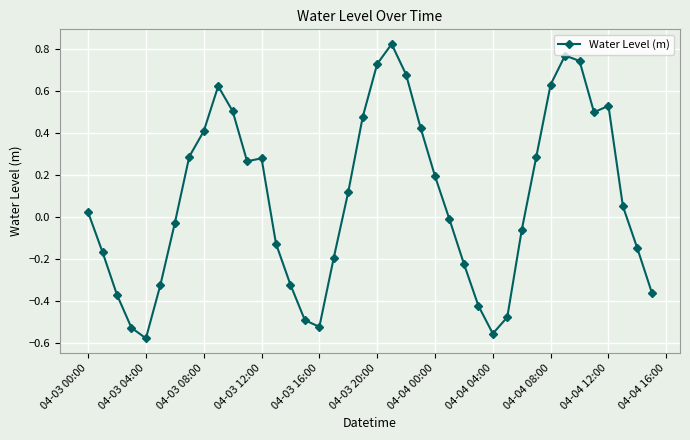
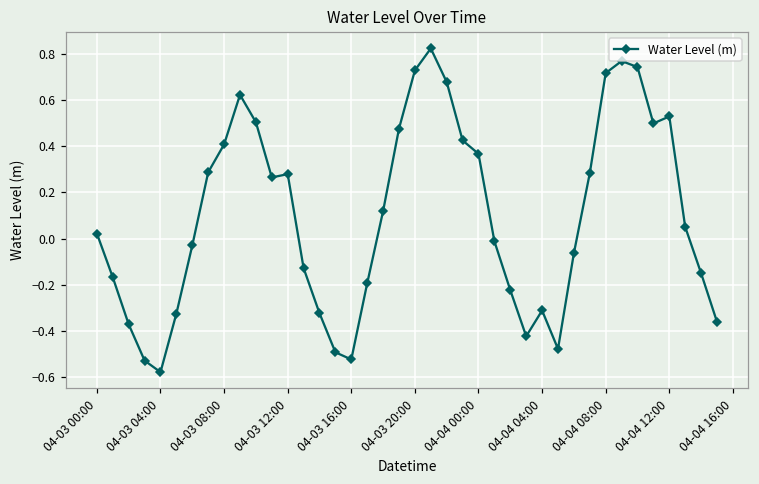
04-04 00:00: 0.19 -> 0.37
04-04 04:00: -0.56 -> -0.31
04-04 08:00: 0.63 -> 0.72
